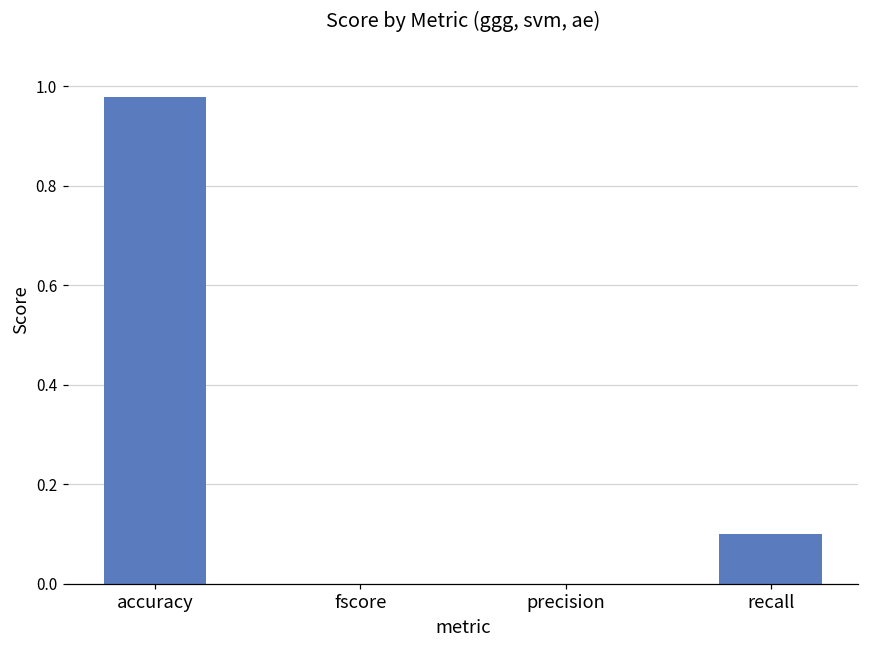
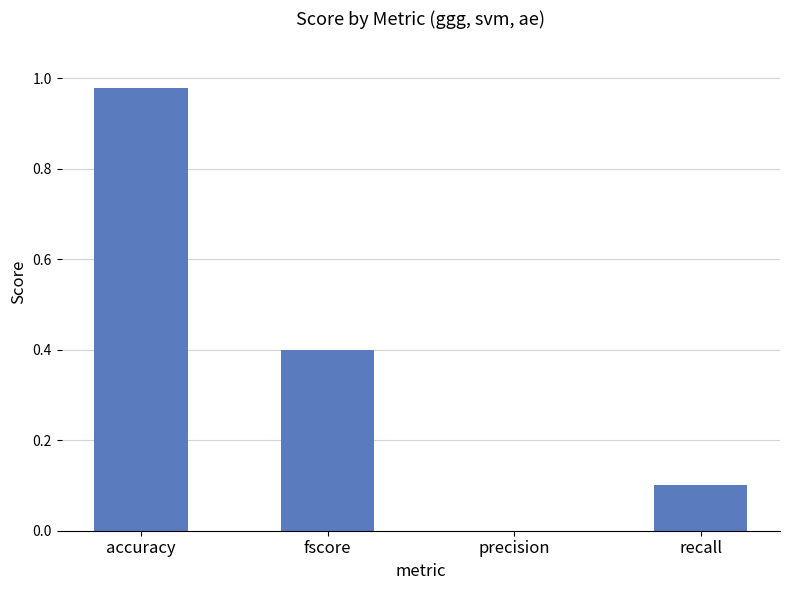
fscore: 0.0 -> 0.4
